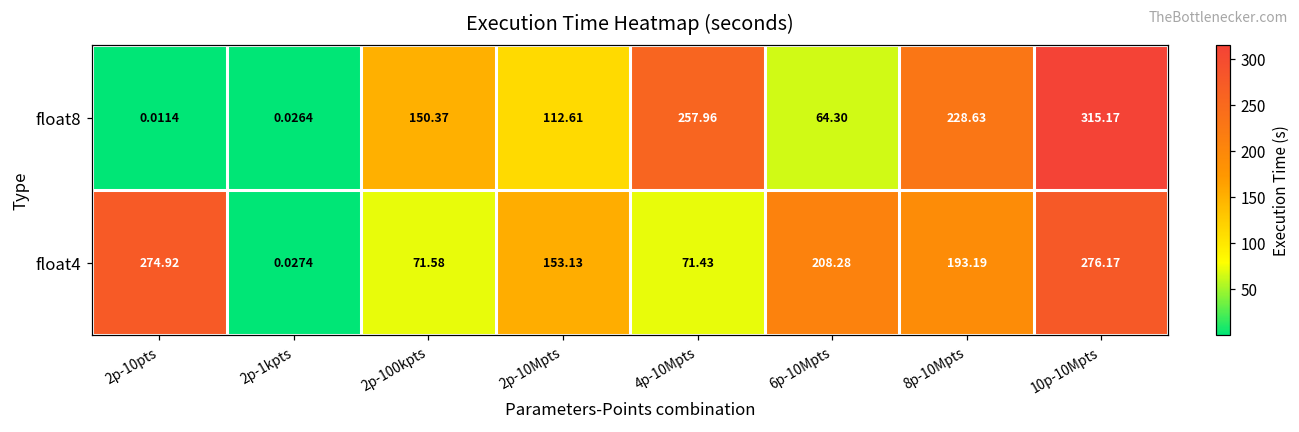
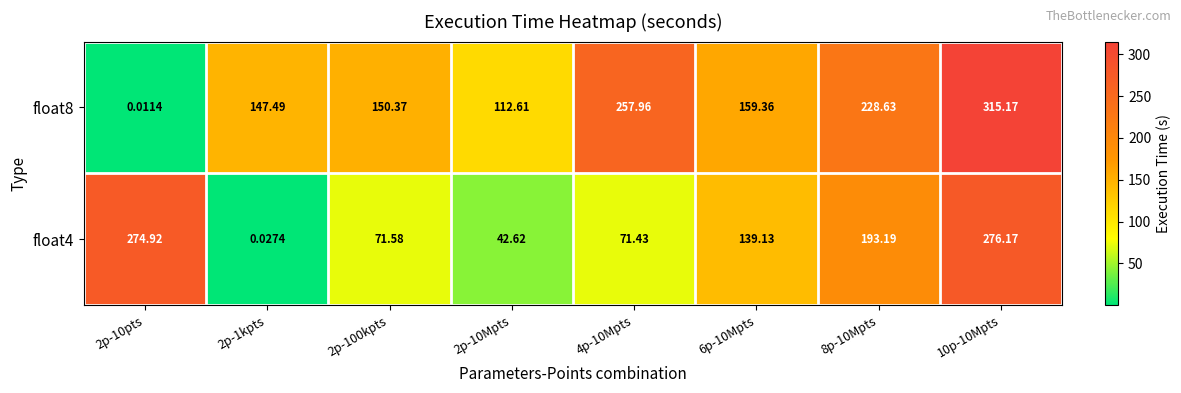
float8, 2p-1kpts: 0.0264 -> 147.49
float8, 6p-10Mpts: 64.30 -> 159.36
float4, 2p-10Mpts: 153.13 -> 42.62
float4, 6p-10Mpts: 208.28 -> 139.13
